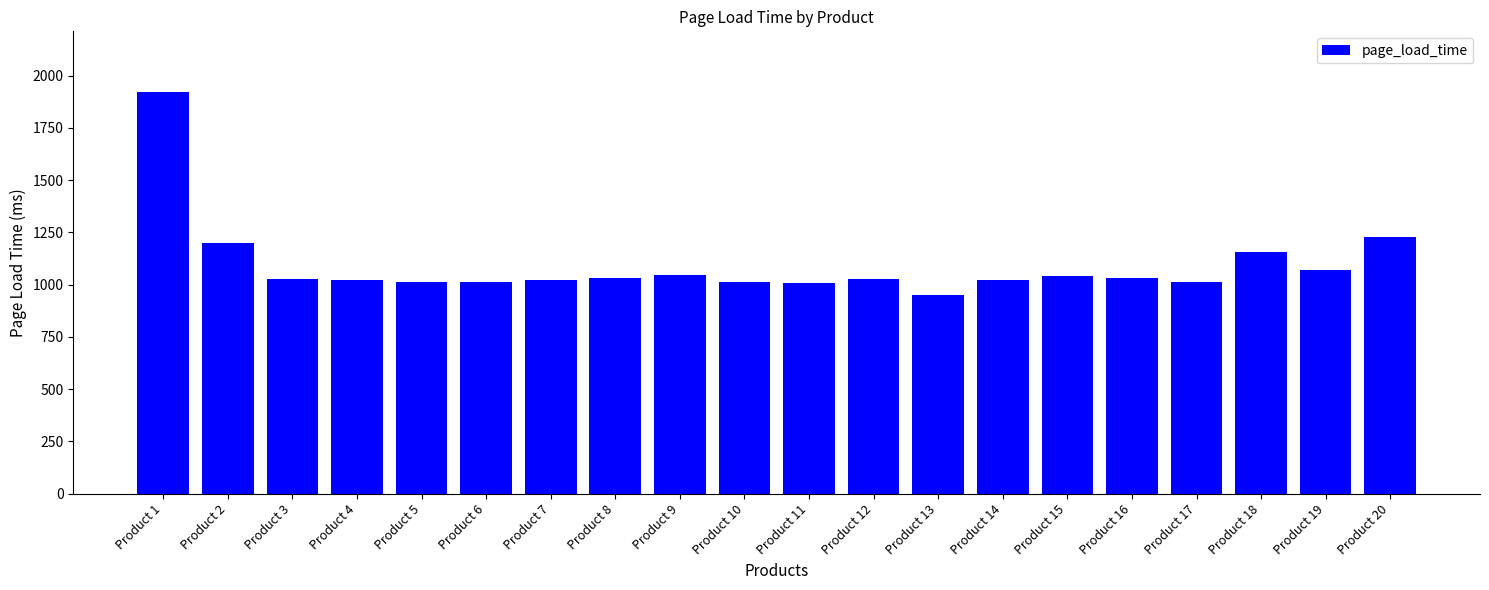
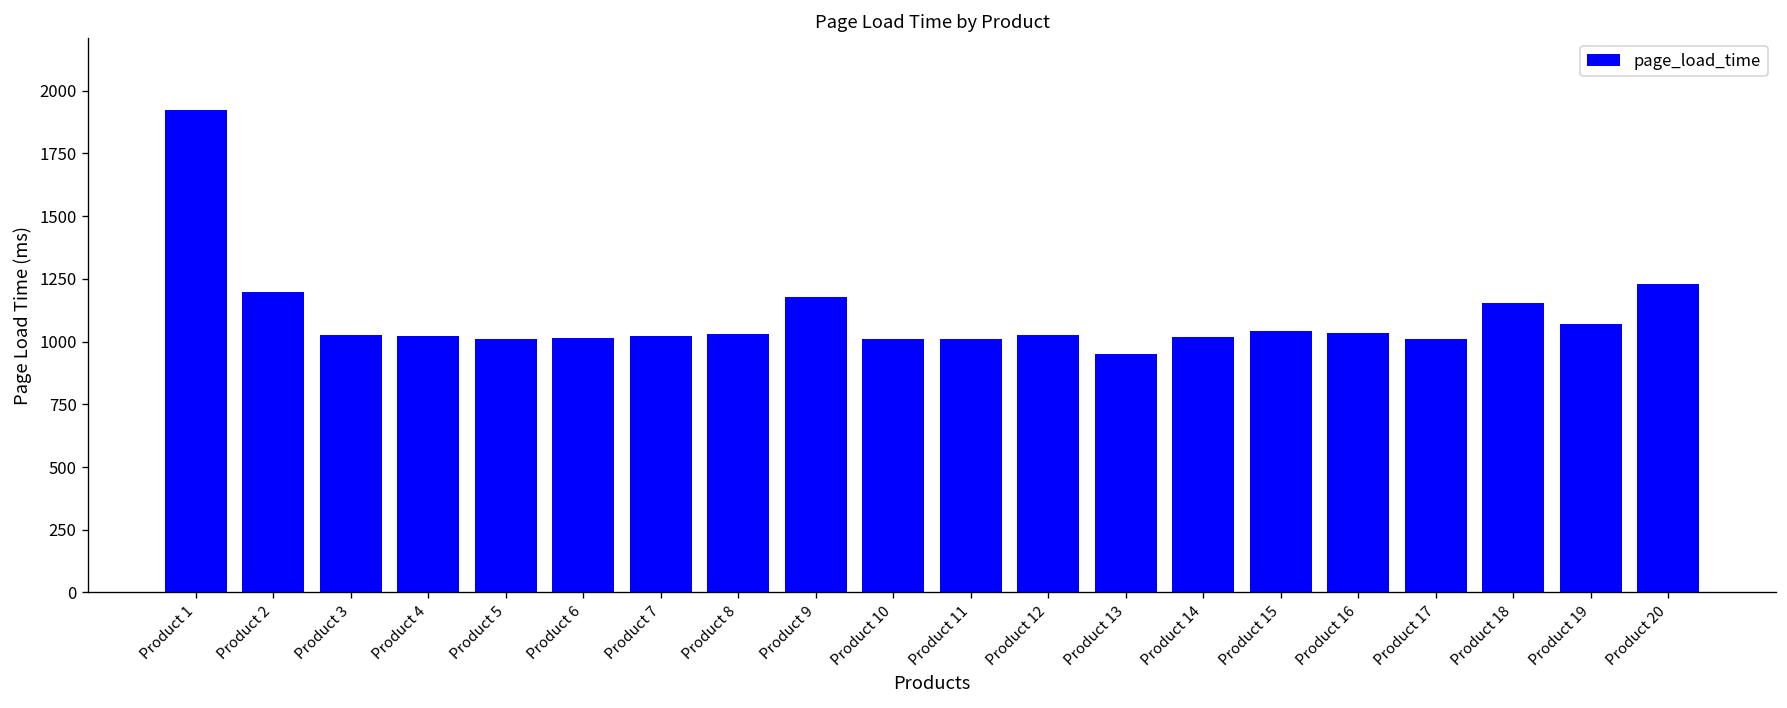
Product 9: 1050 -> 1180
